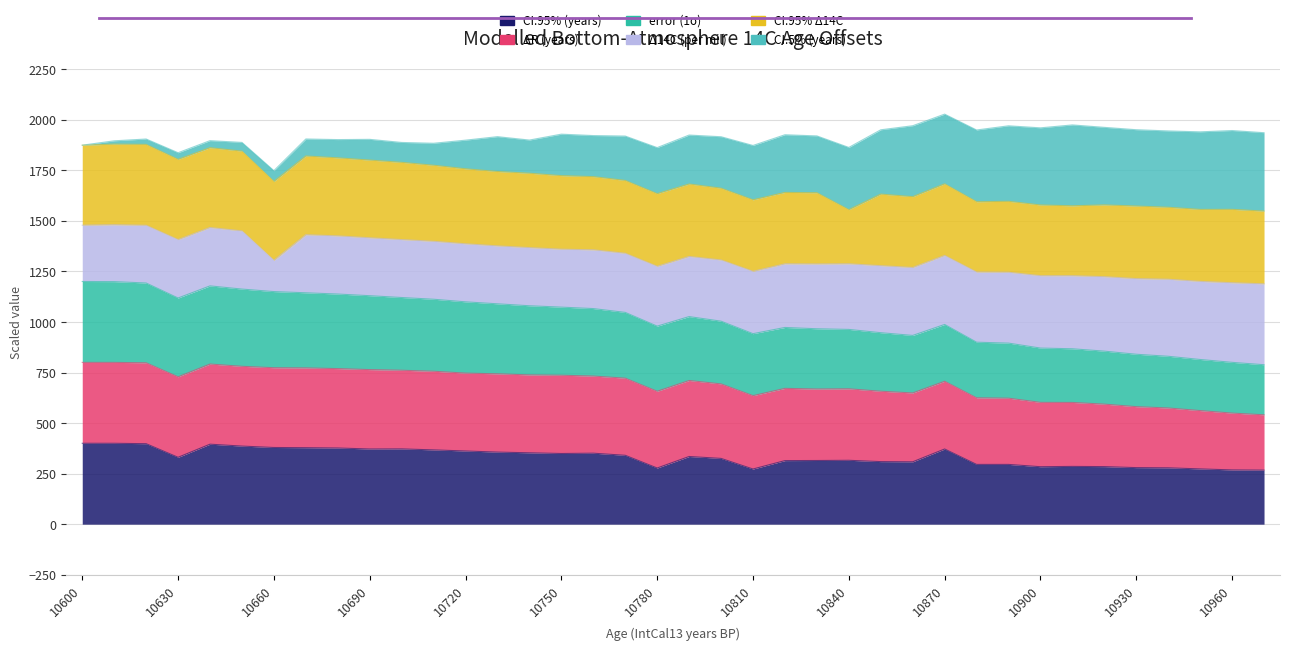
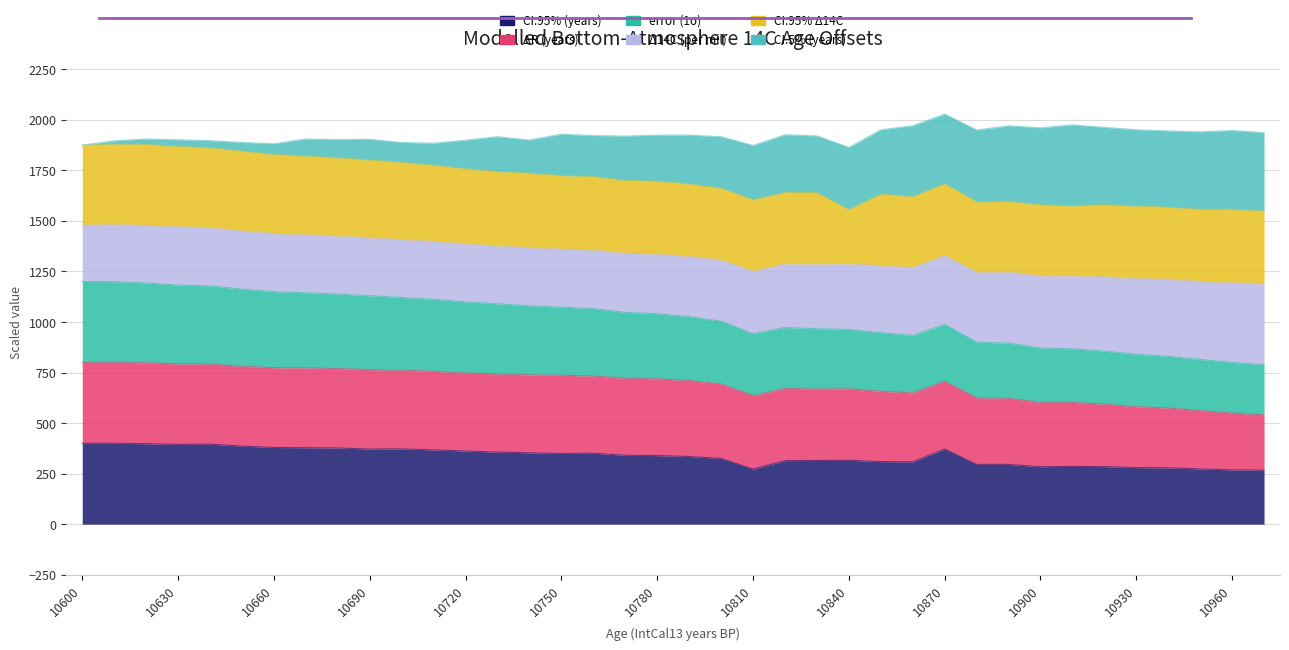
CI.95% (years), 10630: 330 -> 390
Δ14C (per mil), 10660: 150 -> 290
CI.95% (years), 10780: 280 -> 340
